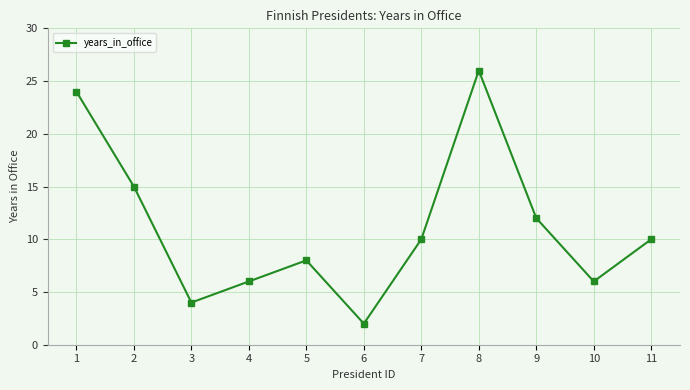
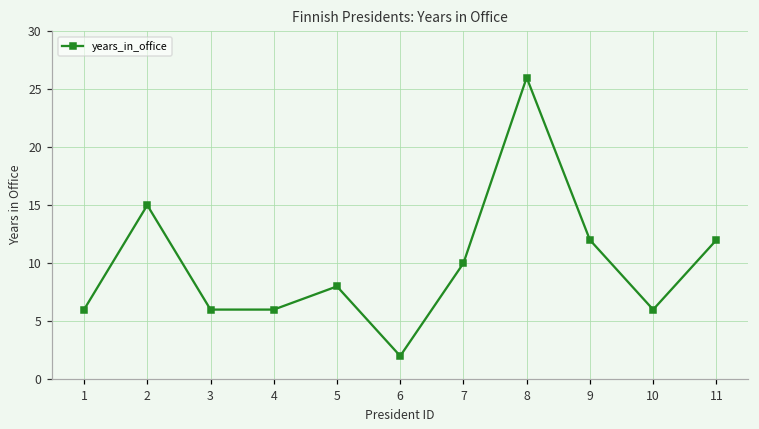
1: 24 -> 6
3: 4 -> 6
11: 10 -> 12
